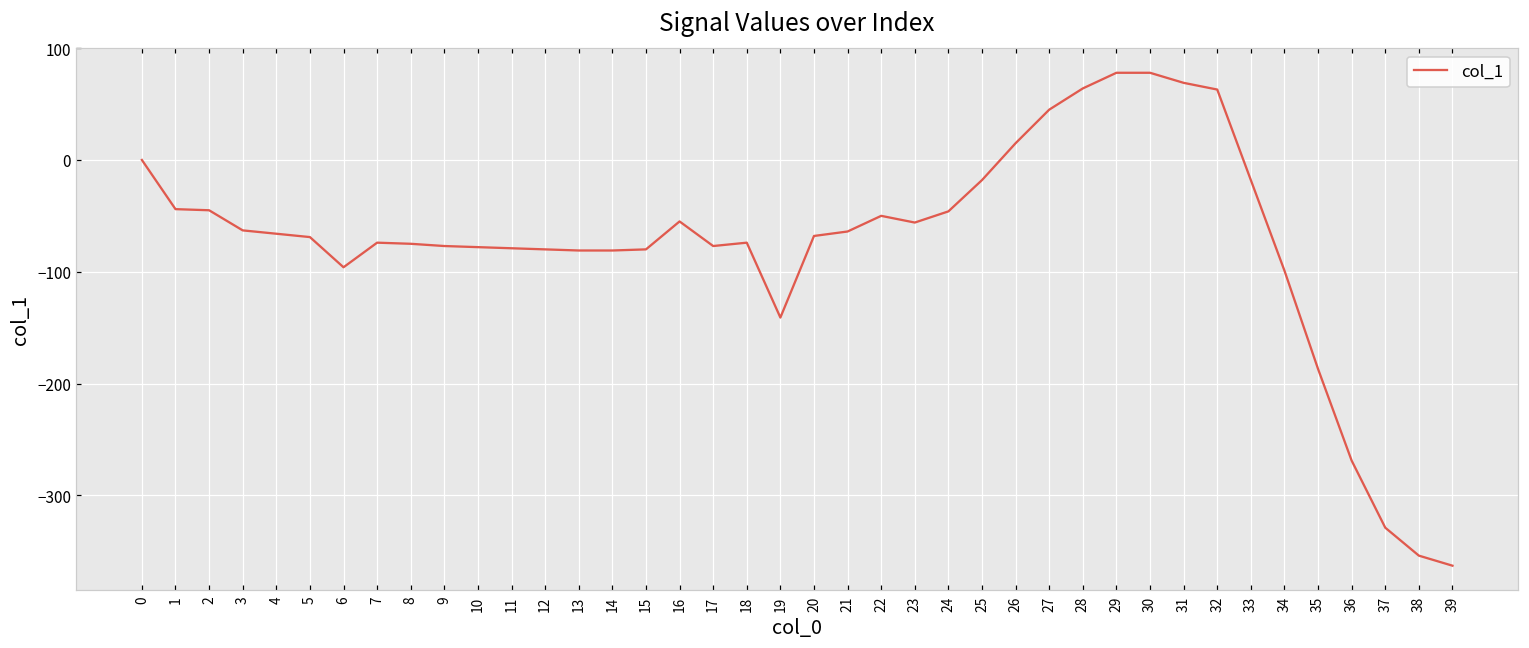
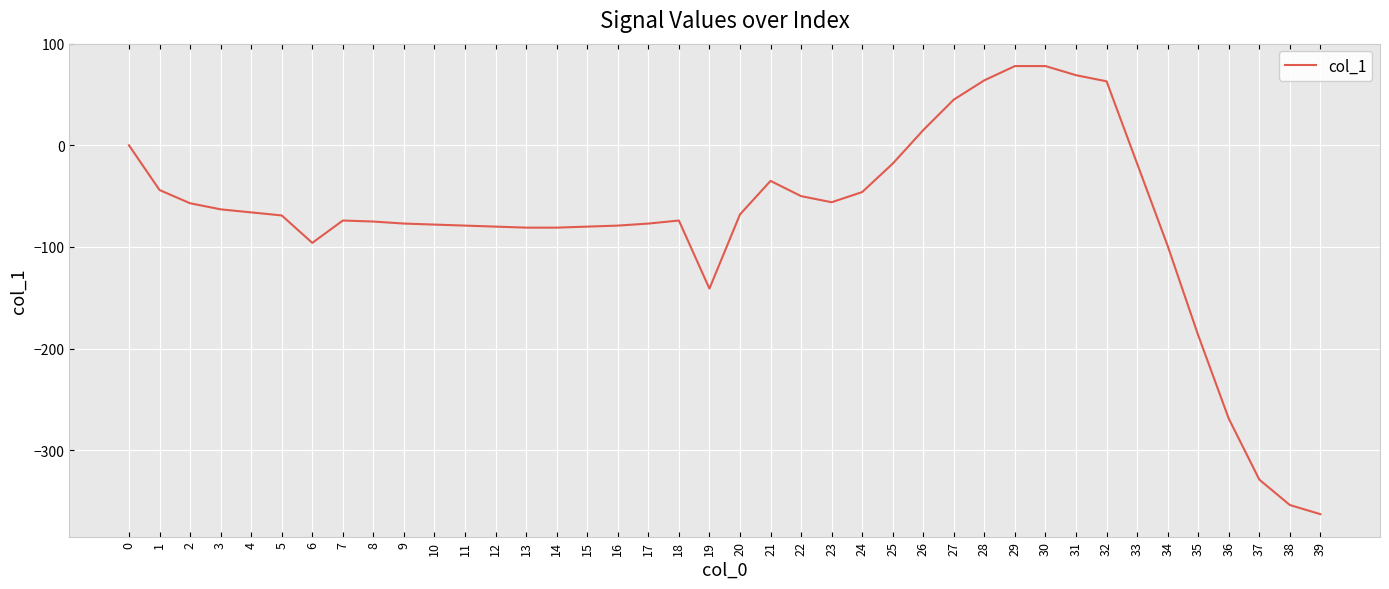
2: -45 -> -57
16: -55 -> -79
21: -64 -> -35
